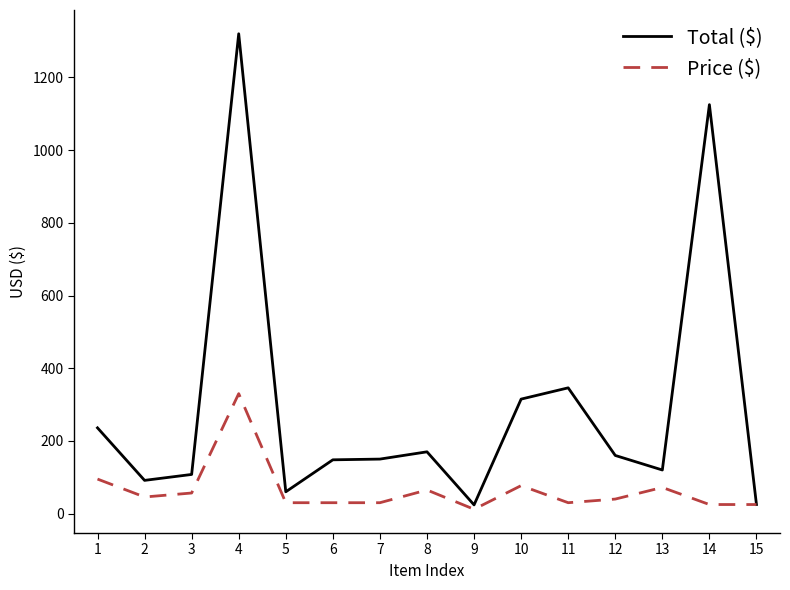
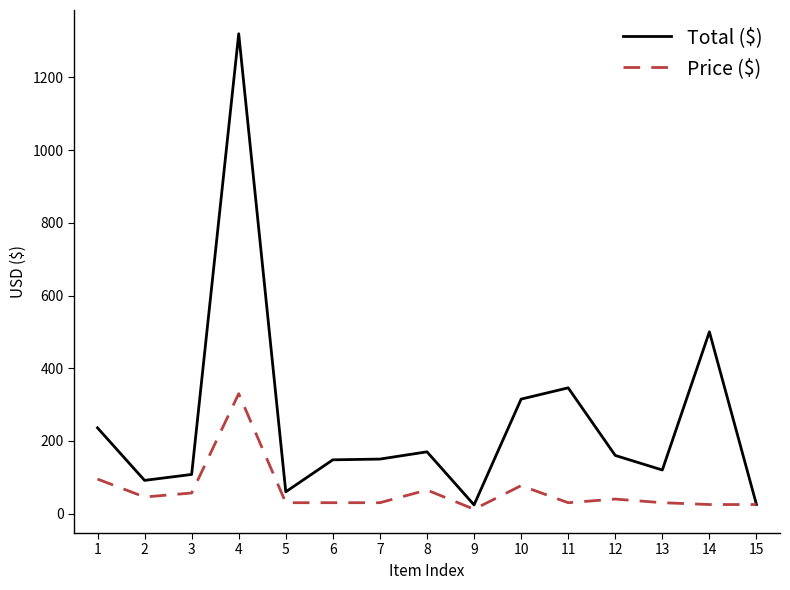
Price ($), 13: 70 -> 30
Total ($), 14: 1130 -> 500
